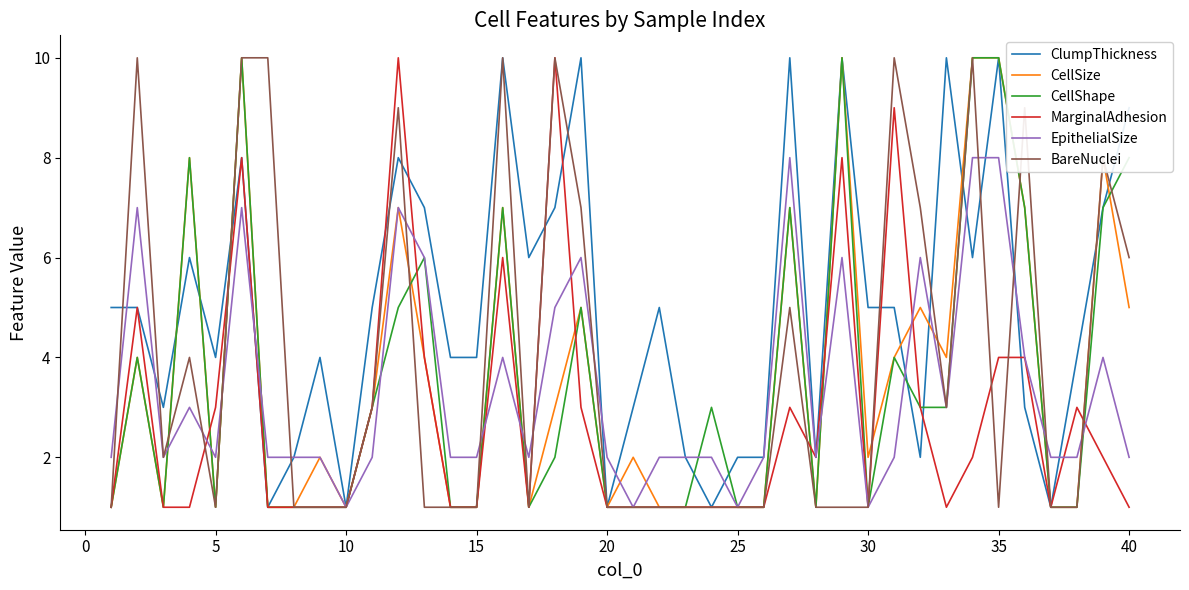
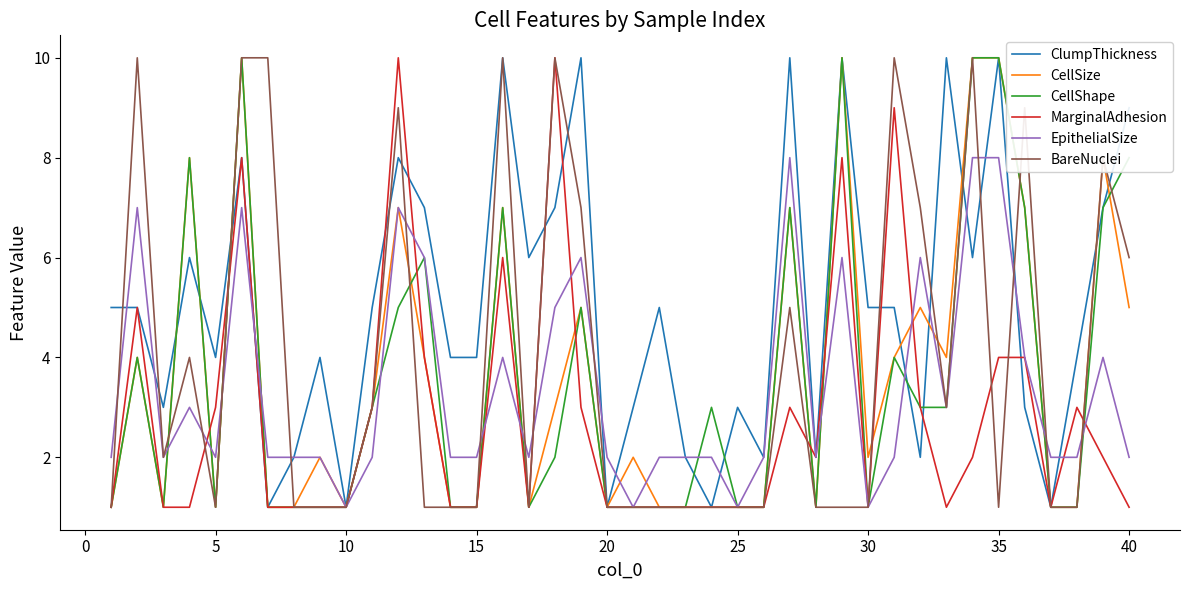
ClumpThickness, 25: 2 -> 3
